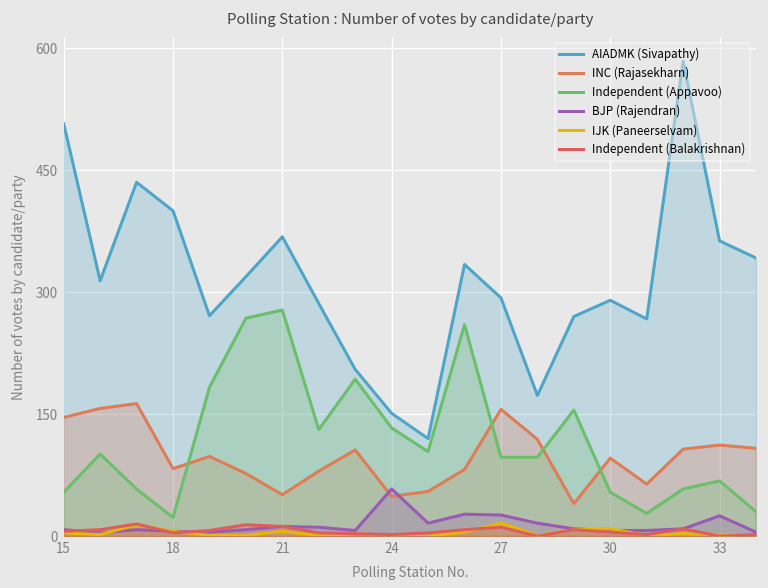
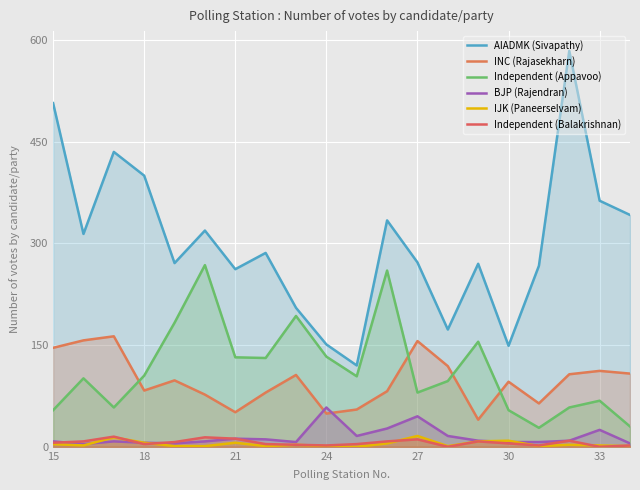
Independent (Appavoo), 18: 20 -> 110
AIADMK (Sivapathy), 21: 370 -> 260
Independent (Appavoo), 21: 280 -> 130
AIADMK (Sivapathy), 27: 290 -> 270
Independent (Appavoo), 27: 100 -> 80
BJP (Rajendran), 27: 30 -> 50
AIADMK (Sivapathy), 30: 290 -> 150
